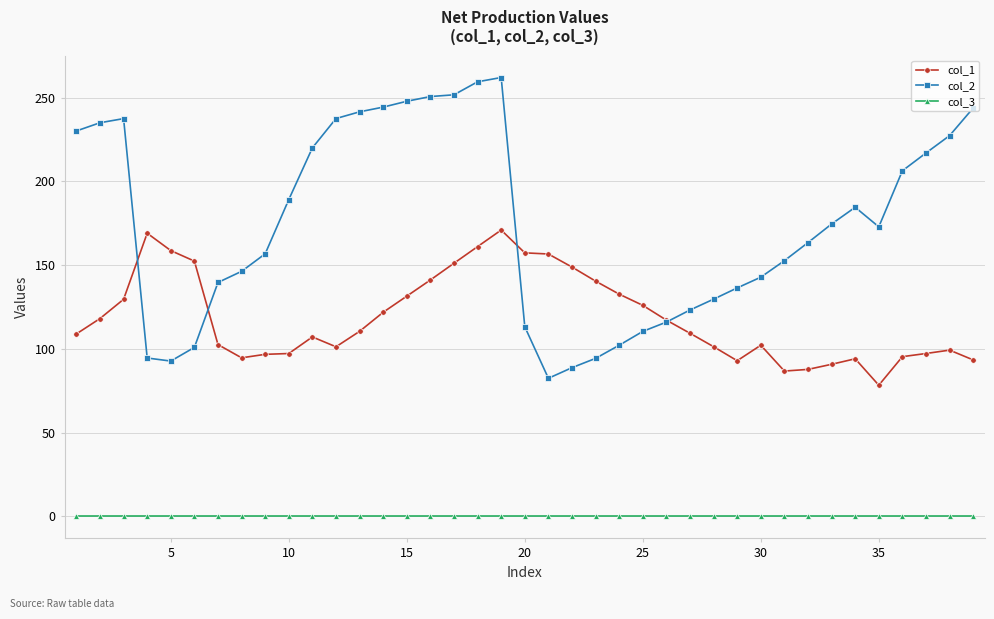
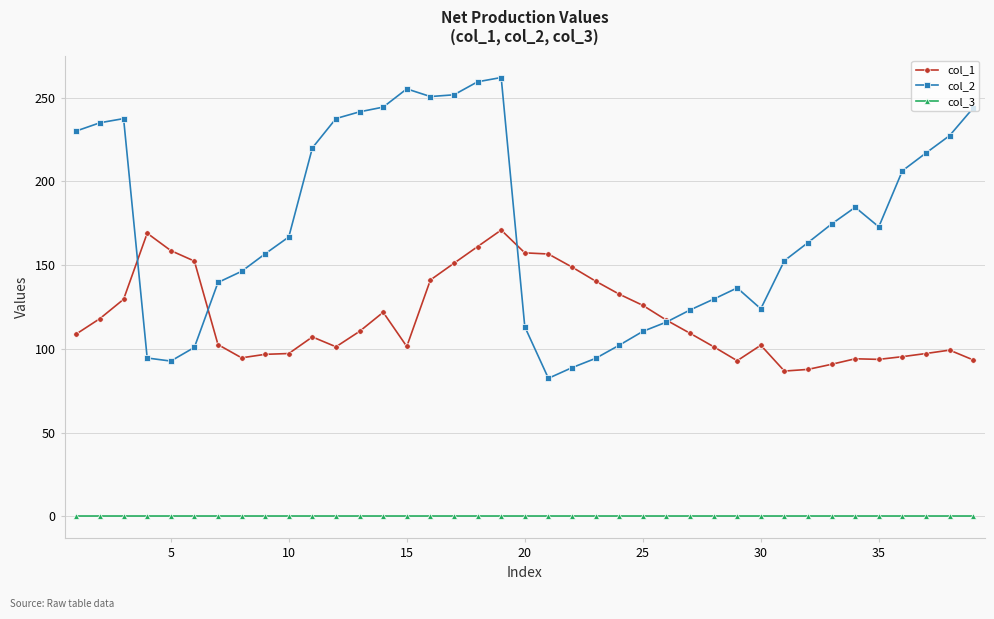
col_2, 10: 189 -> 167
col_1, 15: 132 -> 101
col_2, 15: 248 -> 255
col_2, 30: 143 -> 124
col_1, 35: 78 -> 94
